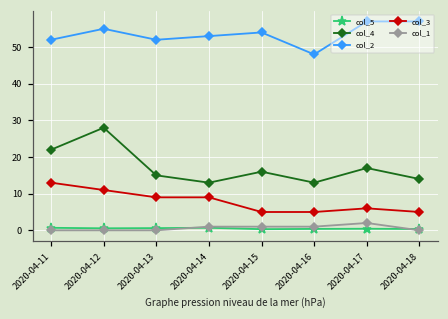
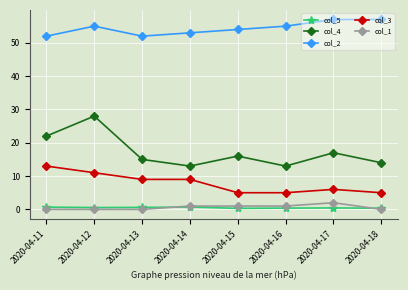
col_2, 2020-04-16: 48 -> 55
